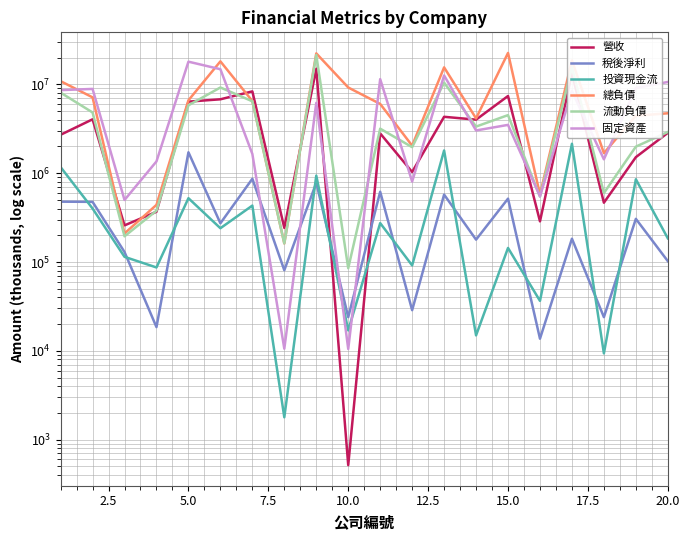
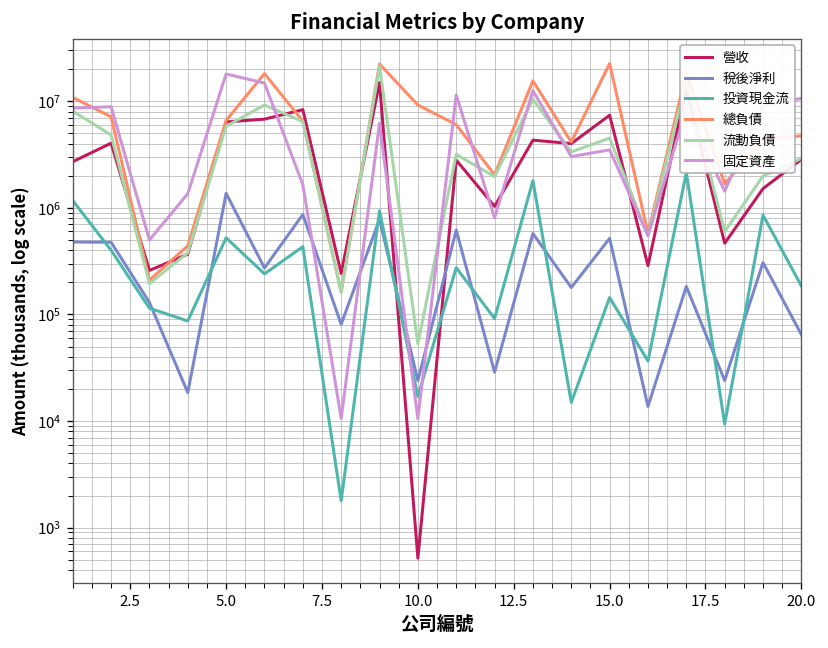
稅後淨利, 5.0: 1700000 -> 1400000
流動負債, 10.0: 90000 -> 50000
稅後淨利, 20.0: 100000 -> 60000
